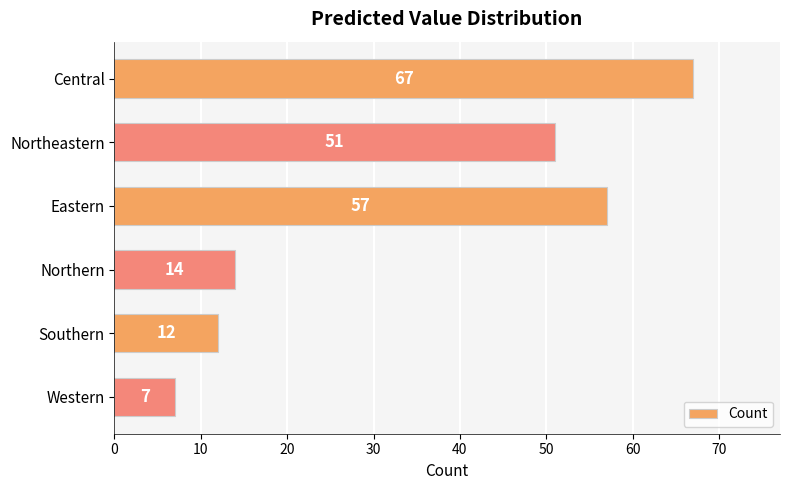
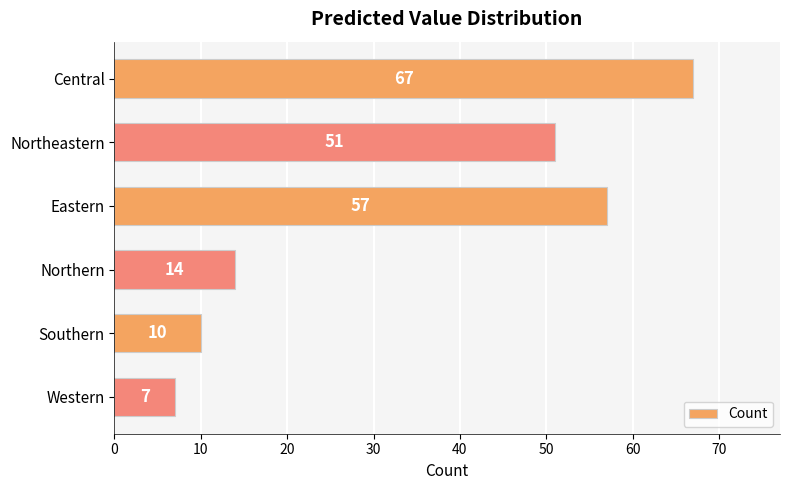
Southern: 12 -> 10
